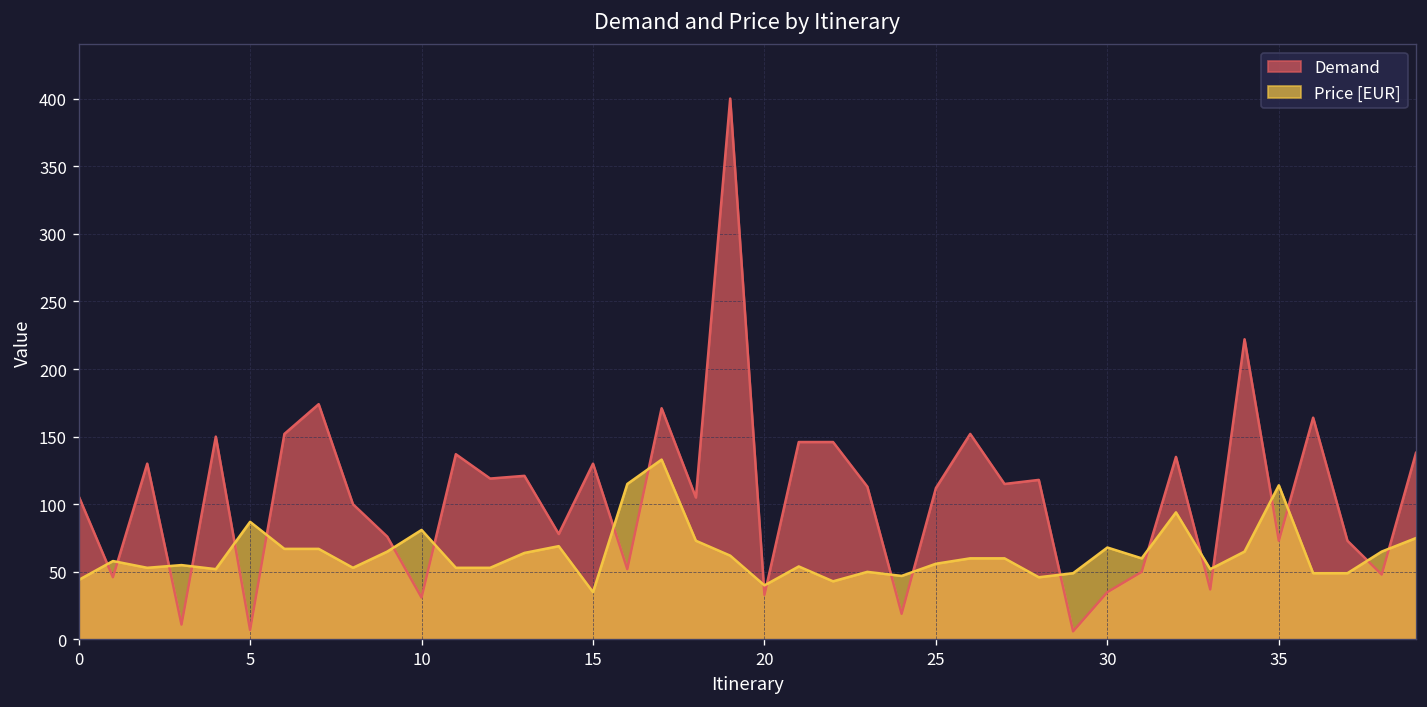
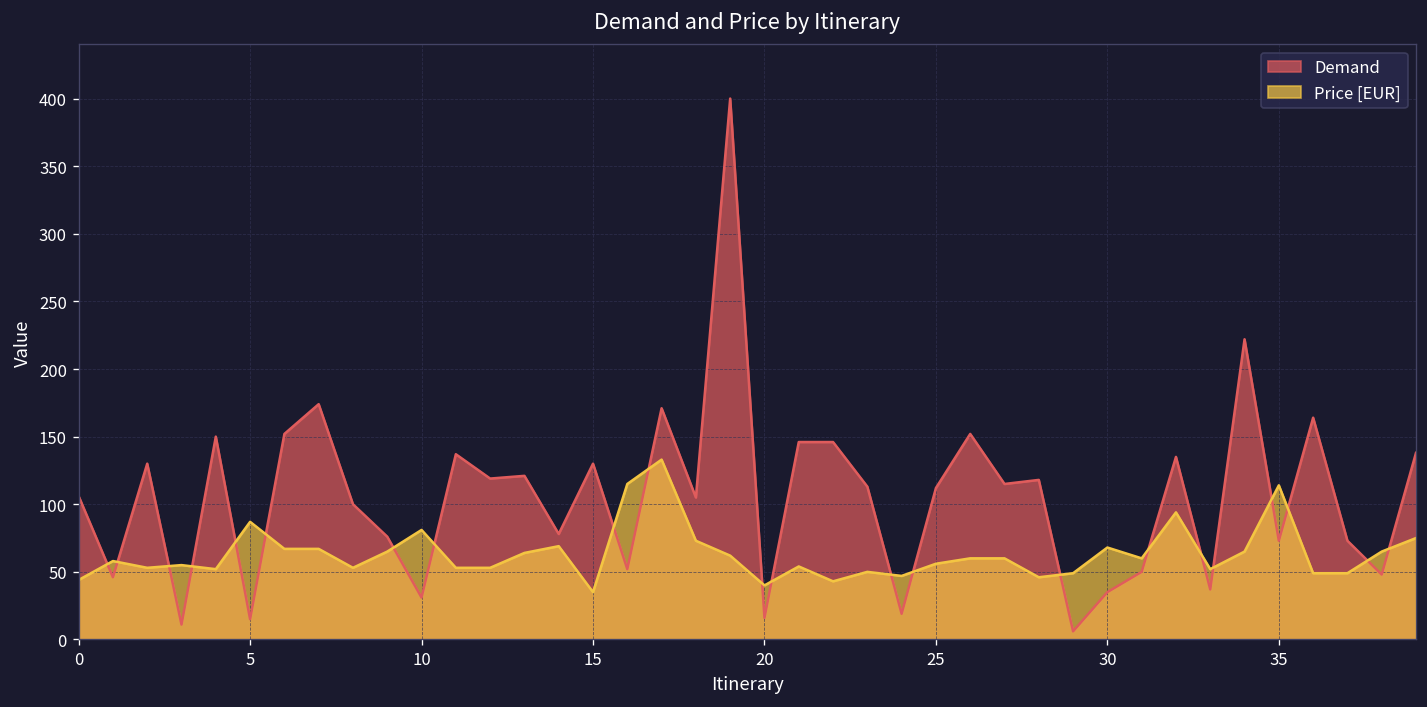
Demand, 5: 7 -> 15
Demand, 20: 33 -> 16
